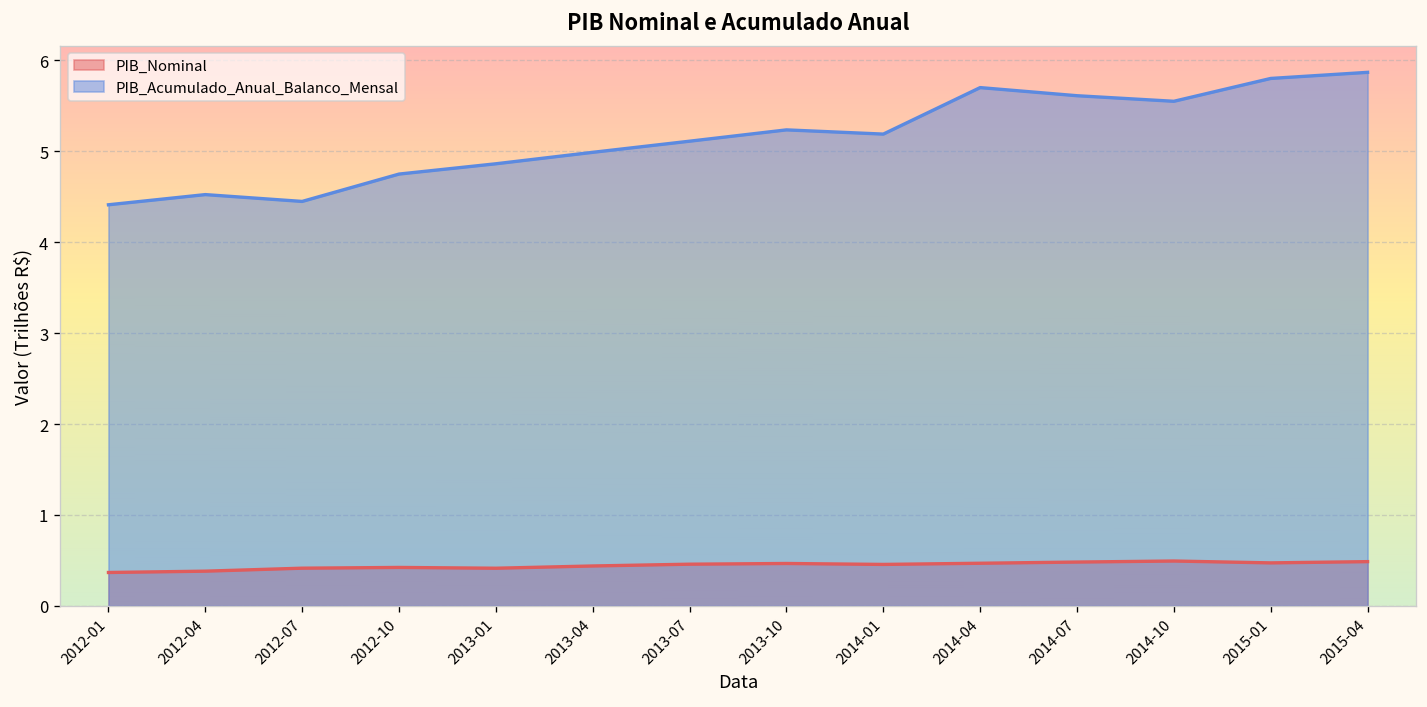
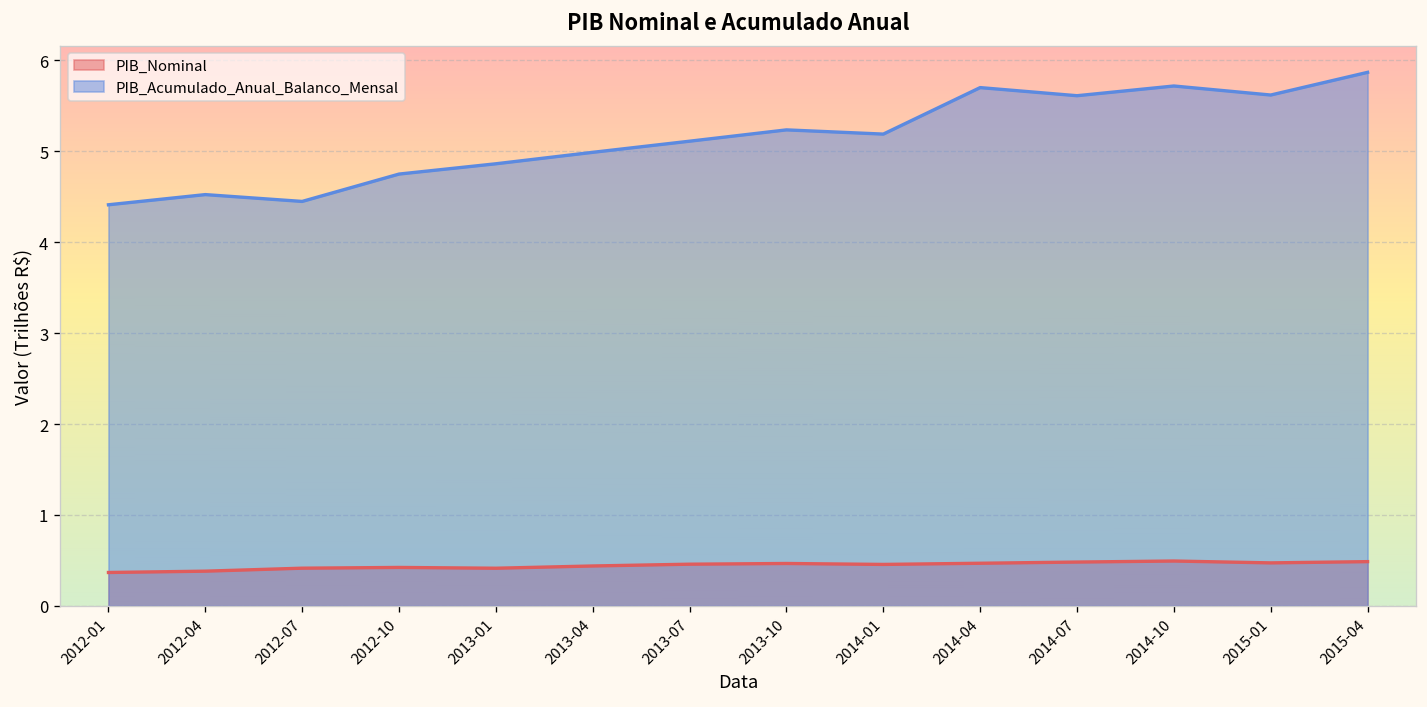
PIB_Acumulado_Anual_Balanco_Mensal, 2014-10: 5.5 -> 5.7
PIB_Acumulado_Anual_Balanco_Mensal, 2015-01: 5.8 -> 5.6
